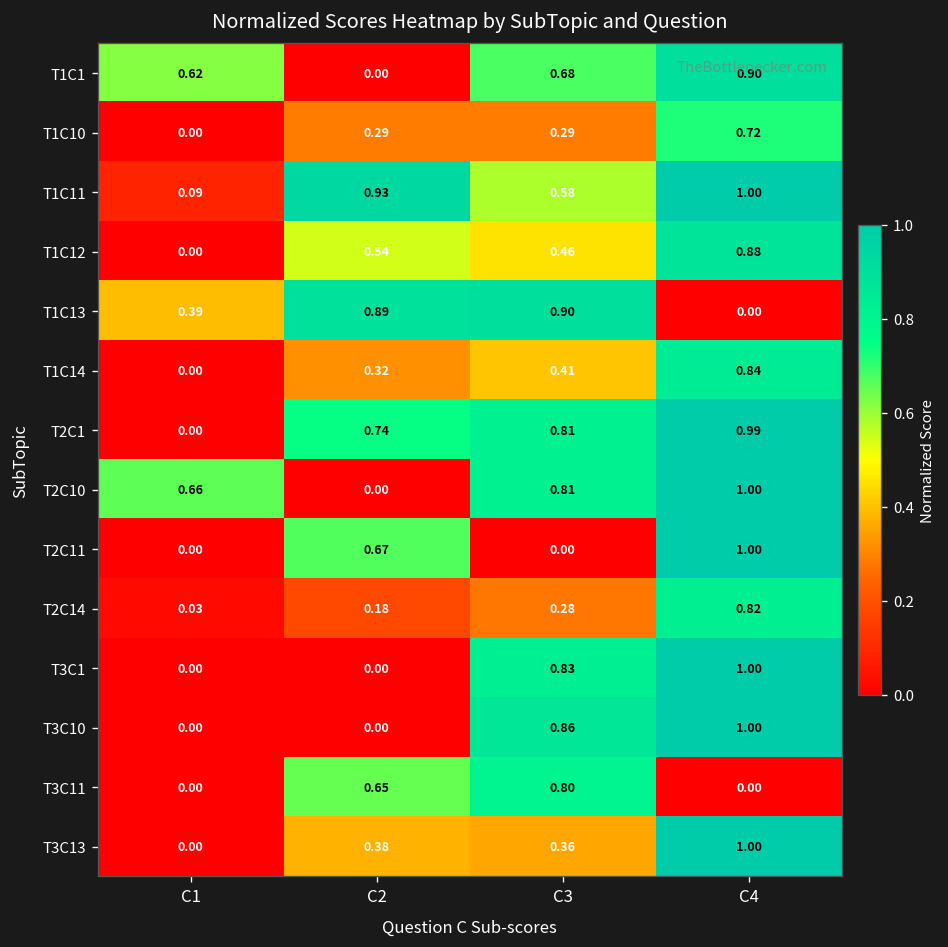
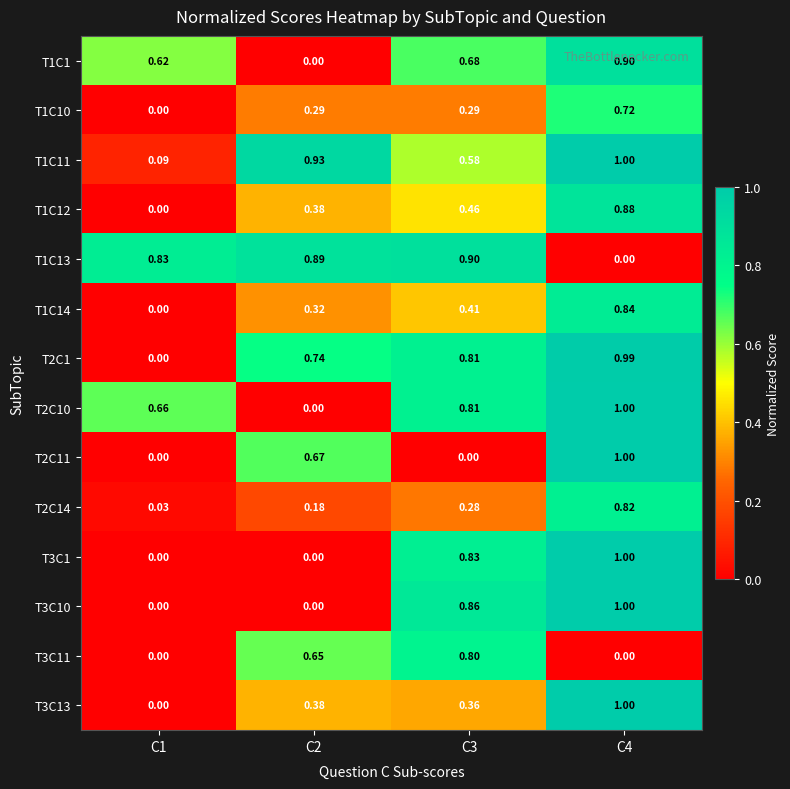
T1C12, C2: 0.54 -> 0.38
T1C13, C1: 0.39 -> 0.83
